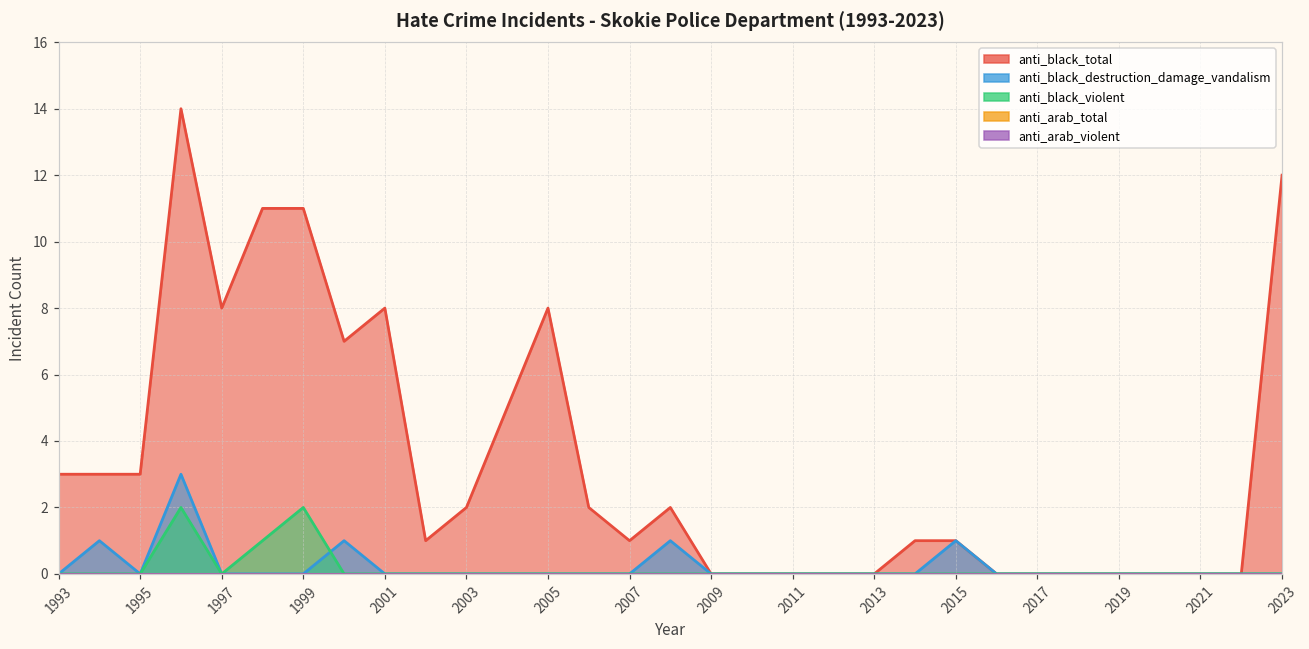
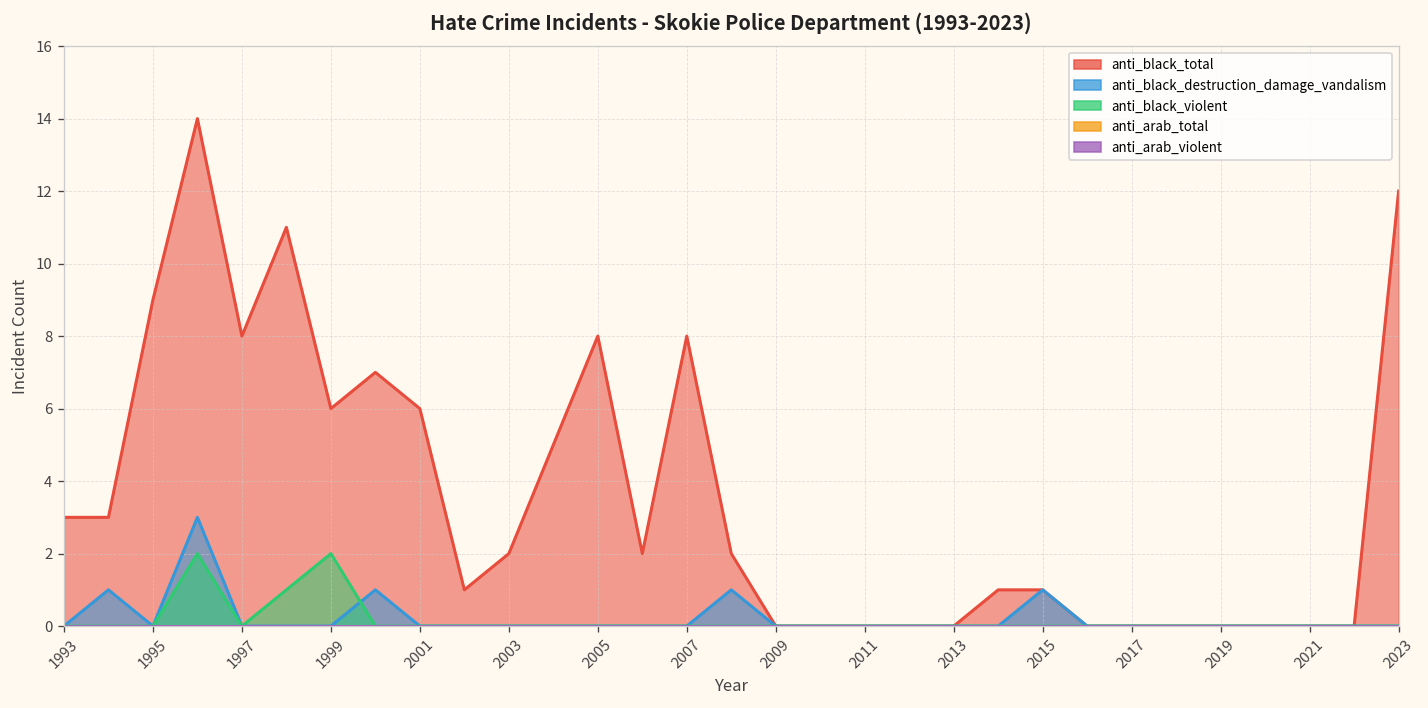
anti_black_total, 1995: 3 -> 9
anti_black_total, 1999: 11 -> 6
anti_black_total, 2001: 8 -> 6
anti_black_total, 2007: 1 -> 8
